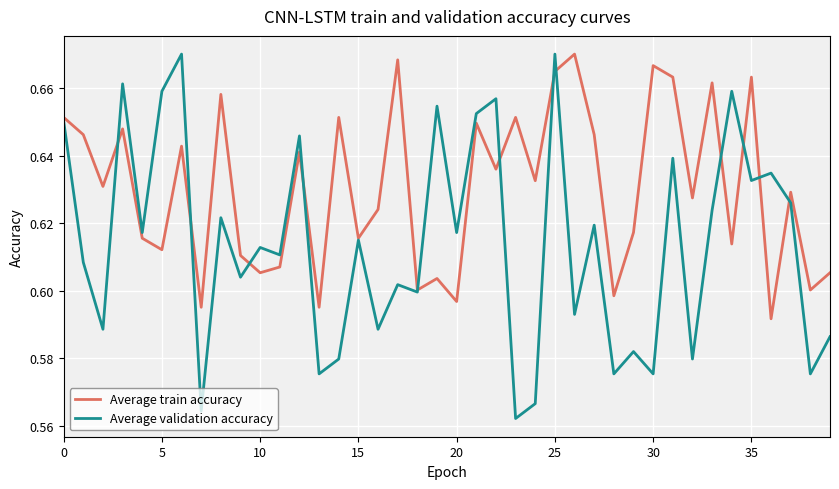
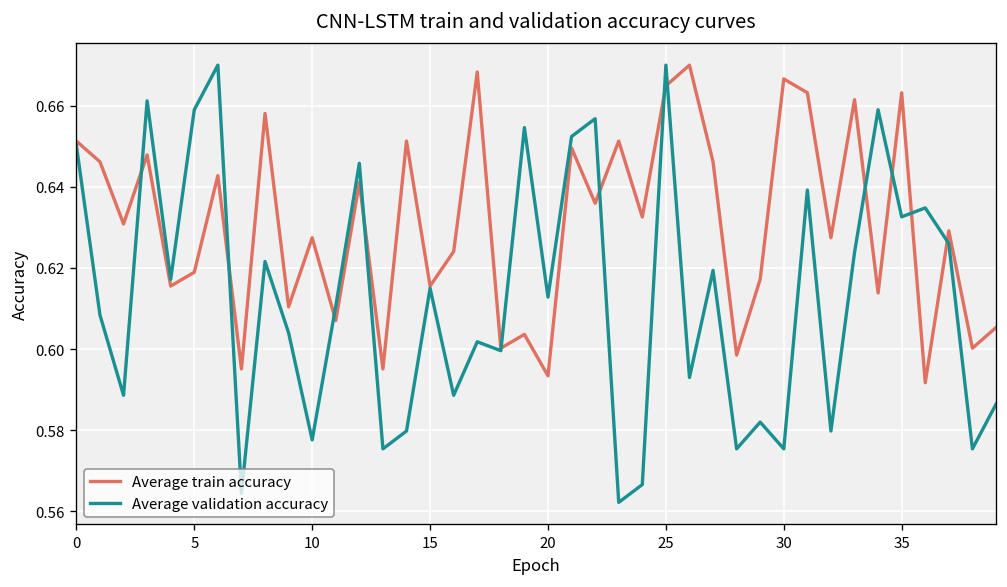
Average train accuracy, 5: 0.612 -> 0.619
Average train accuracy, 10: 0.605 -> 0.627
Average validation accuracy, 10: 0.613 -> 0.578
Average train accuracy, 20: 0.597 -> 0.593
Average validation accuracy, 20: 0.617 -> 0.613
